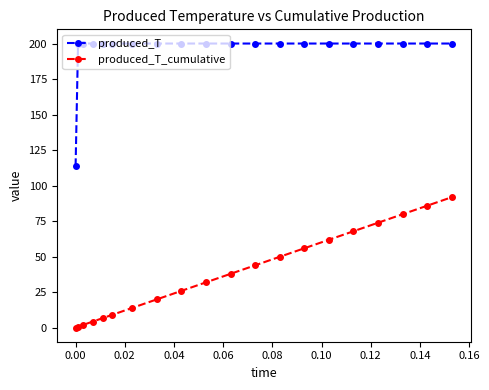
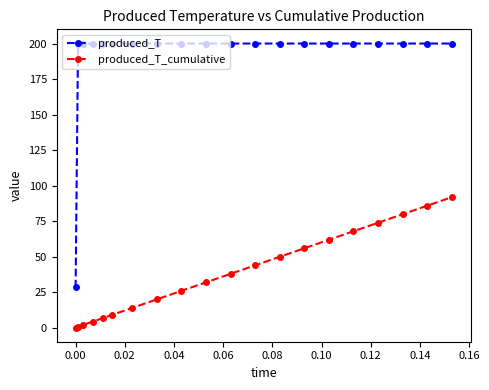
produced_T, 0.00: 114 -> 28
